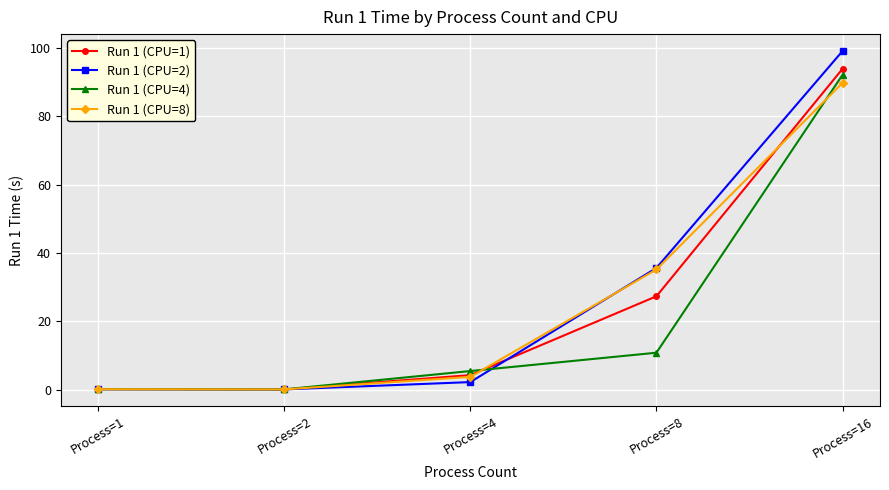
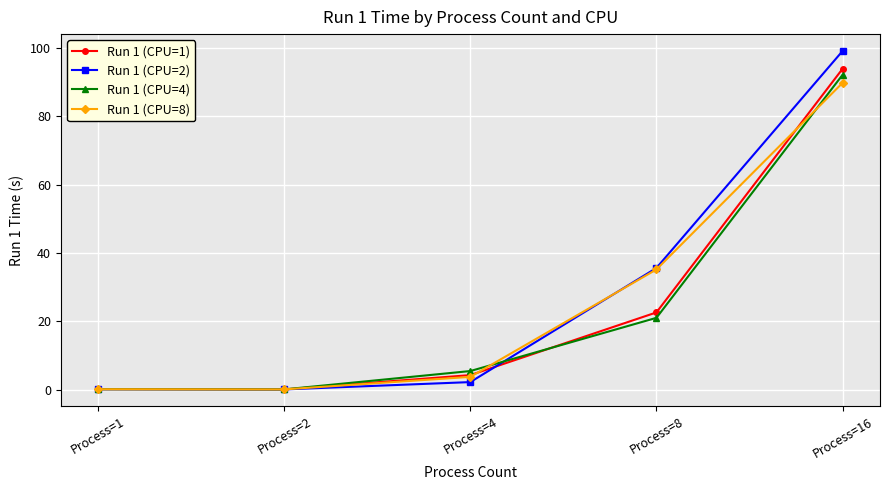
Run 1 (CPU=1), Process=8: 27 -> 23
Run 1 (CPU=4), Process=8: 11 -> 21
